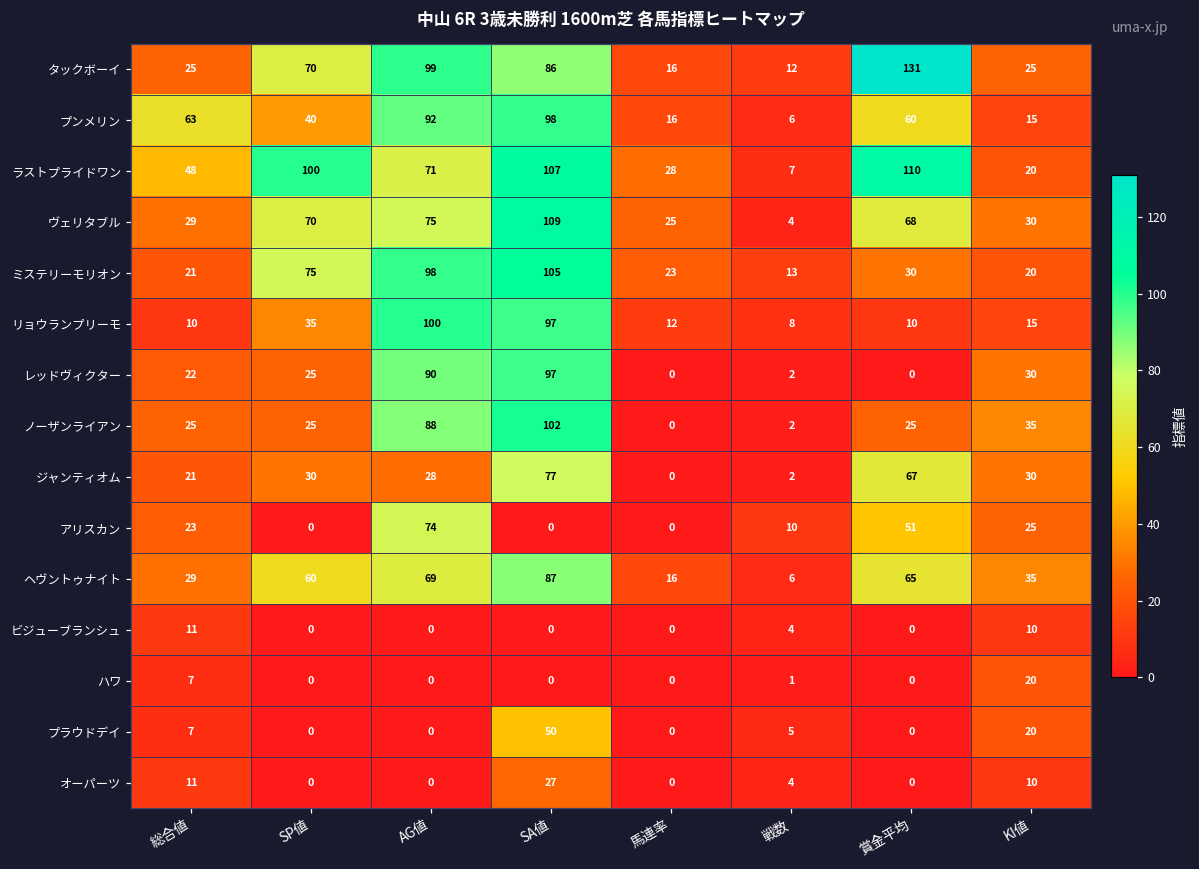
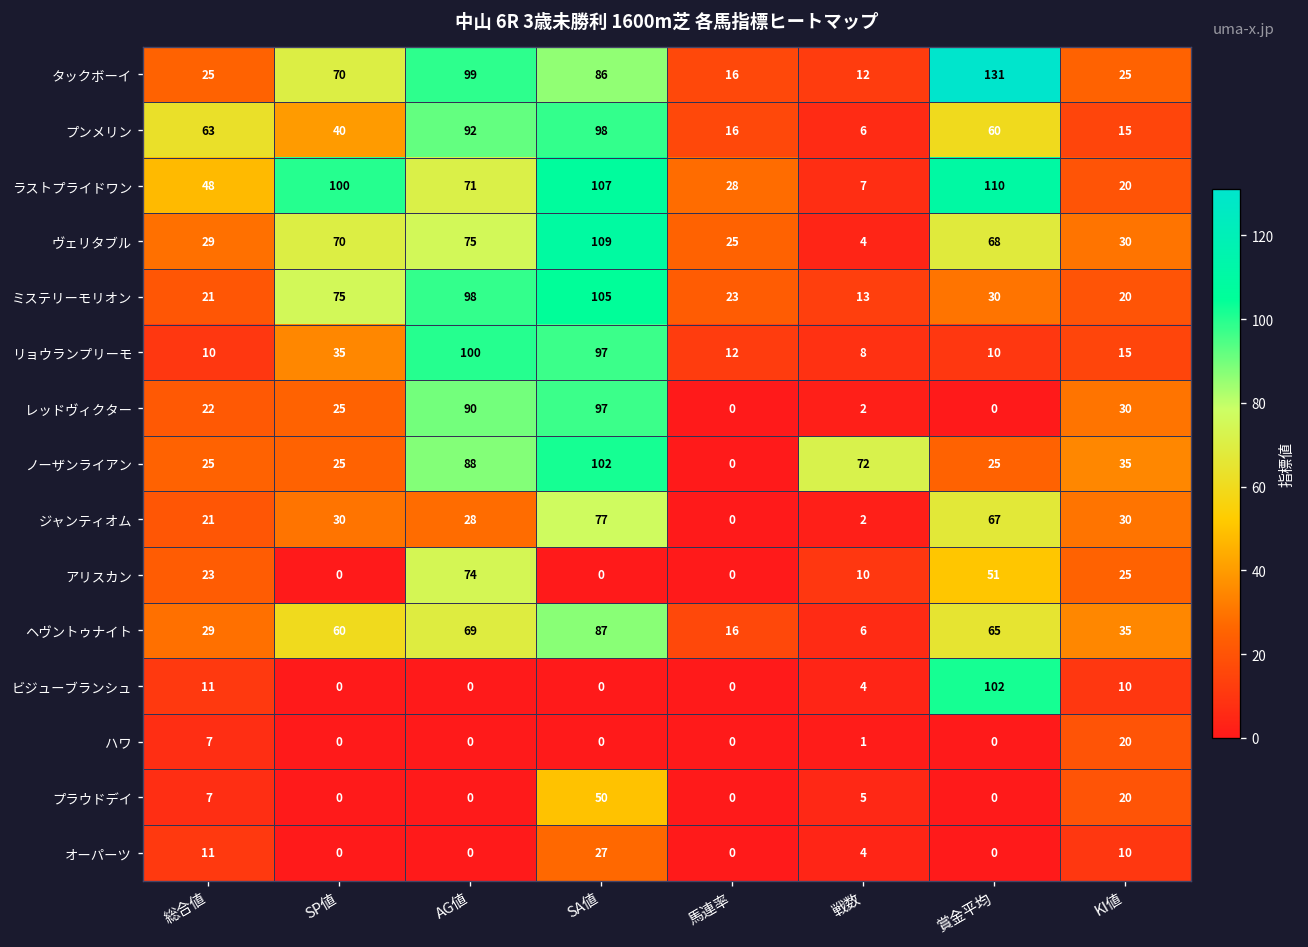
ノーザンライアン, 戦数: 2 -> 72
ビジューブランシュ, 賞金平均: 0 -> 102
